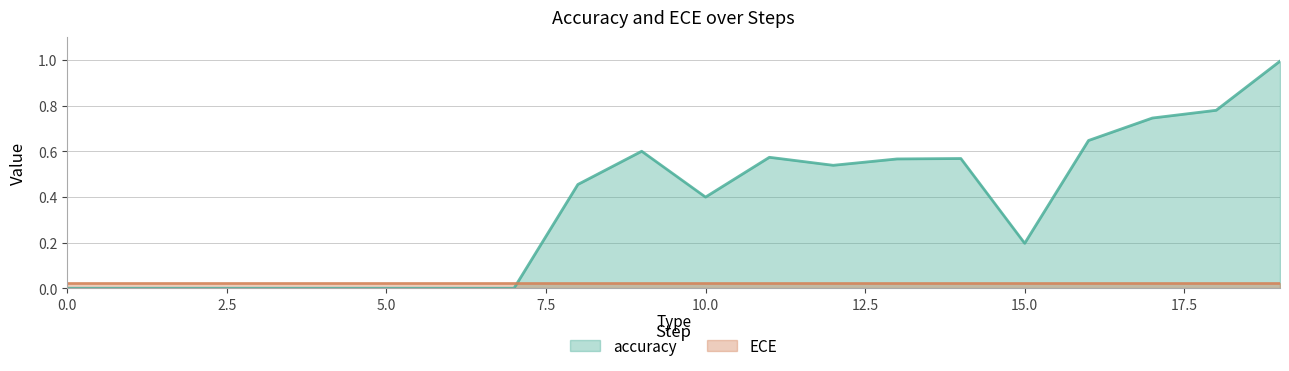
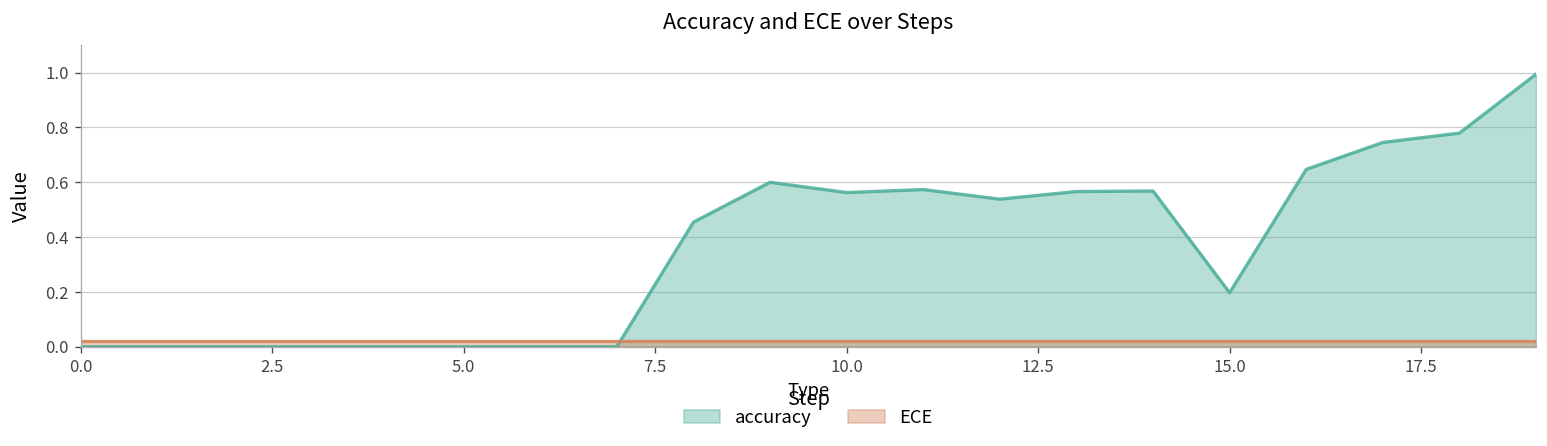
accuracy, 10.0: 0.40 -> 0.56
